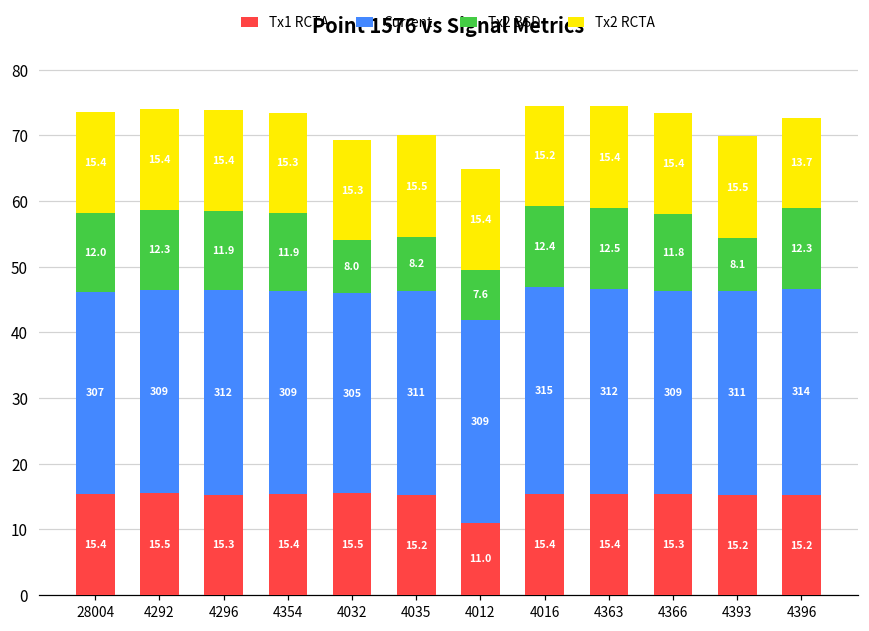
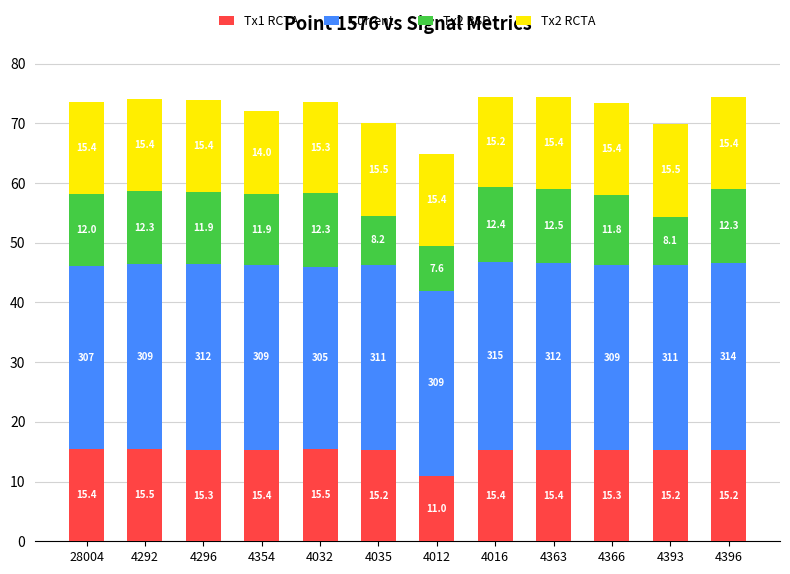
Tx2 RCTA, 4354: 15.3 -> 14.0
Tx2 BSD, 4032: 8.0 -> 12.3
Tx2 RCTA, 4396: 13.7 -> 15.4
